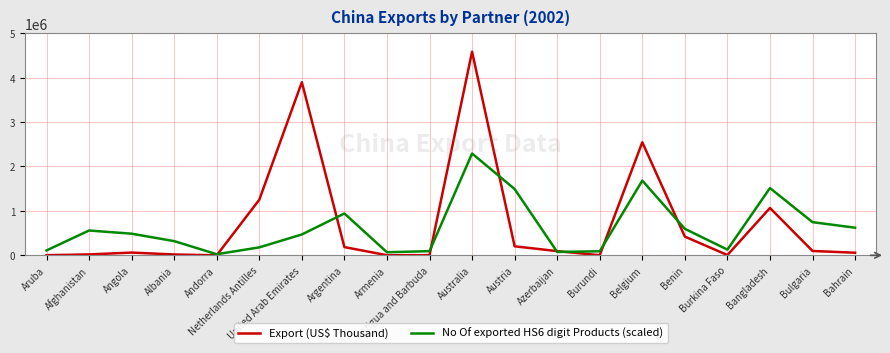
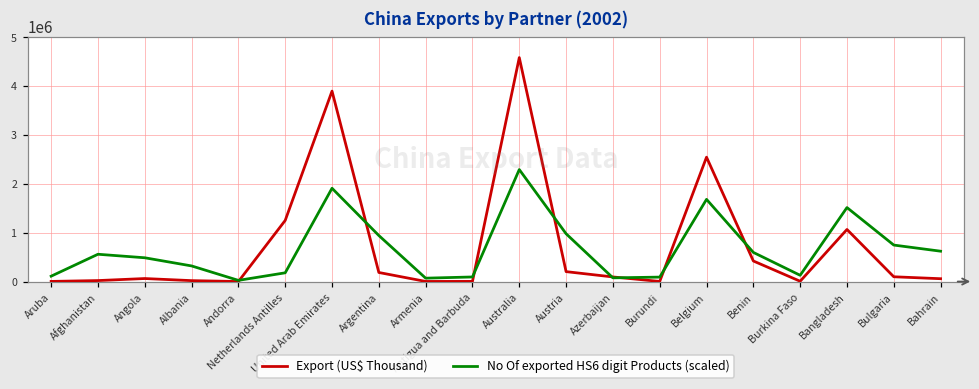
No Of exported HS6 digit Products (scaled), United Arab Emirates: 500000 -> 1900000
No Of exported HS6 digit Products (scaled), Austria: 1500000 -> 1000000
